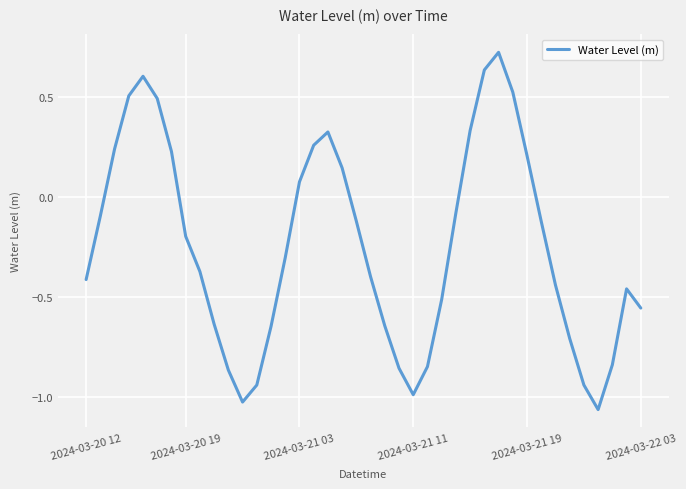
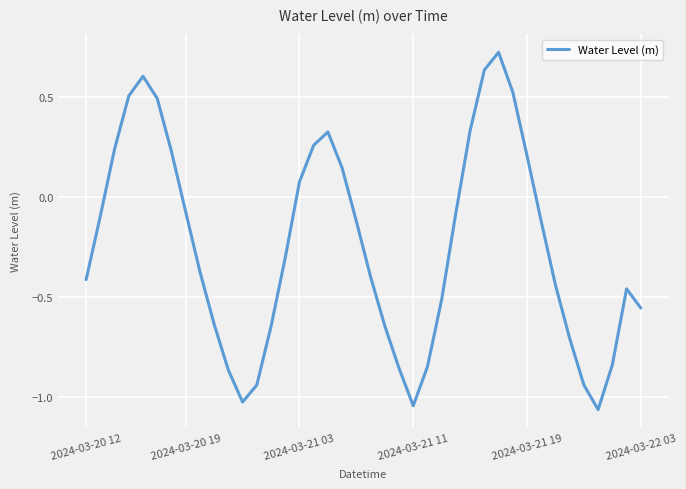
2024-03-20 19: -0.20 -> -0.08
2024-03-21 11: -0.99 -> -1.04
